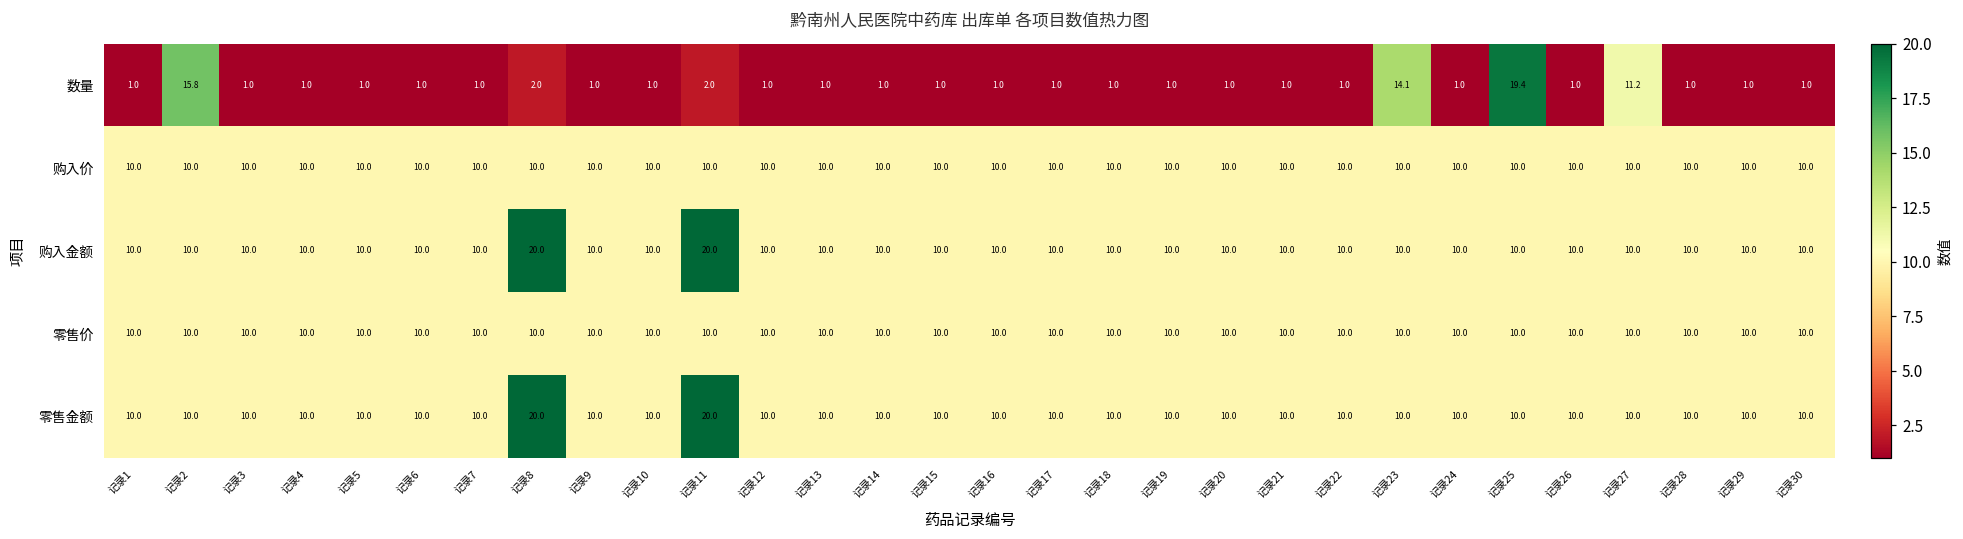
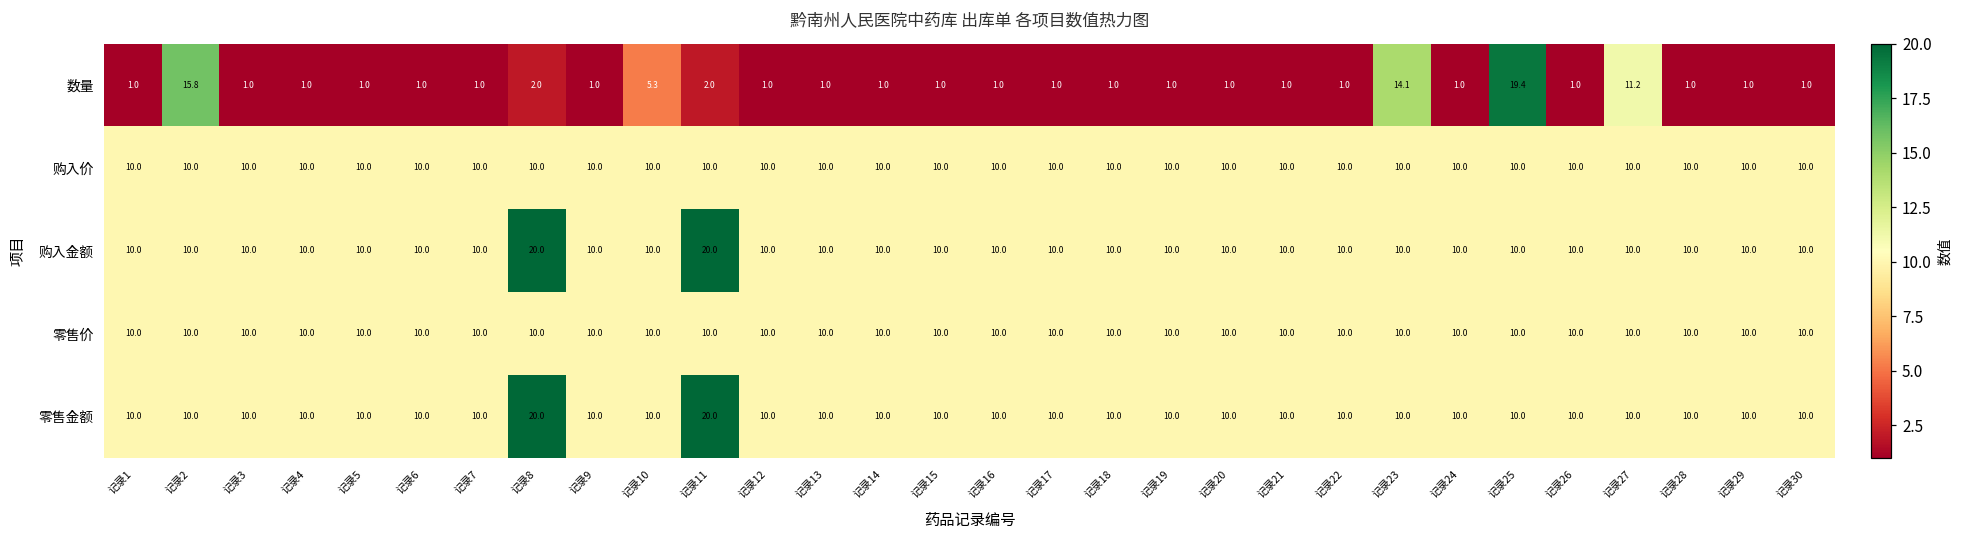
数量, 记录10: 1.0 -> 5.3
